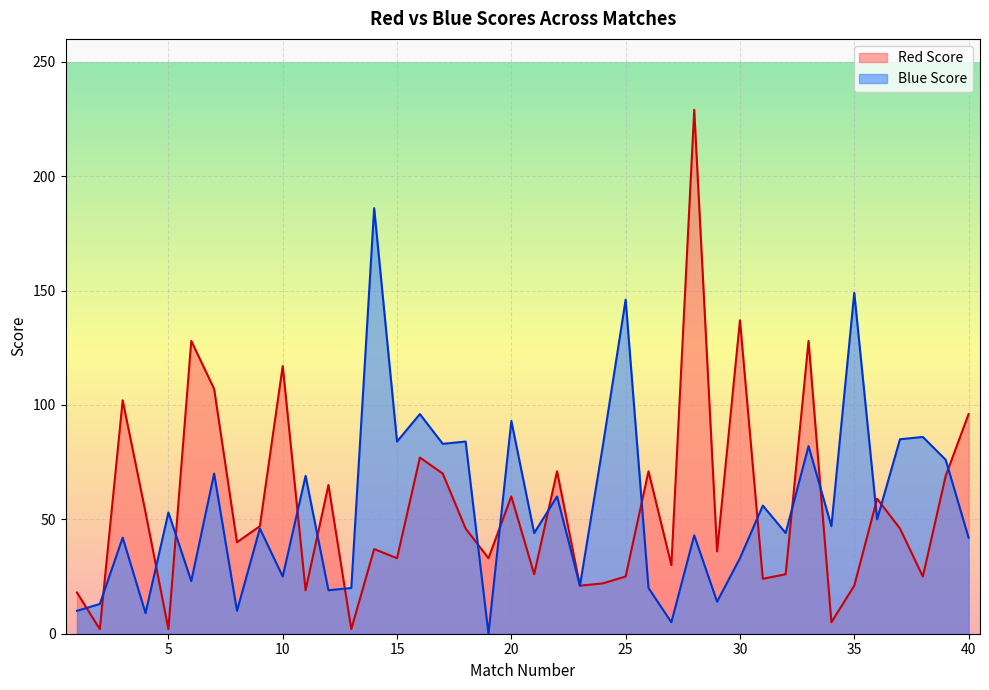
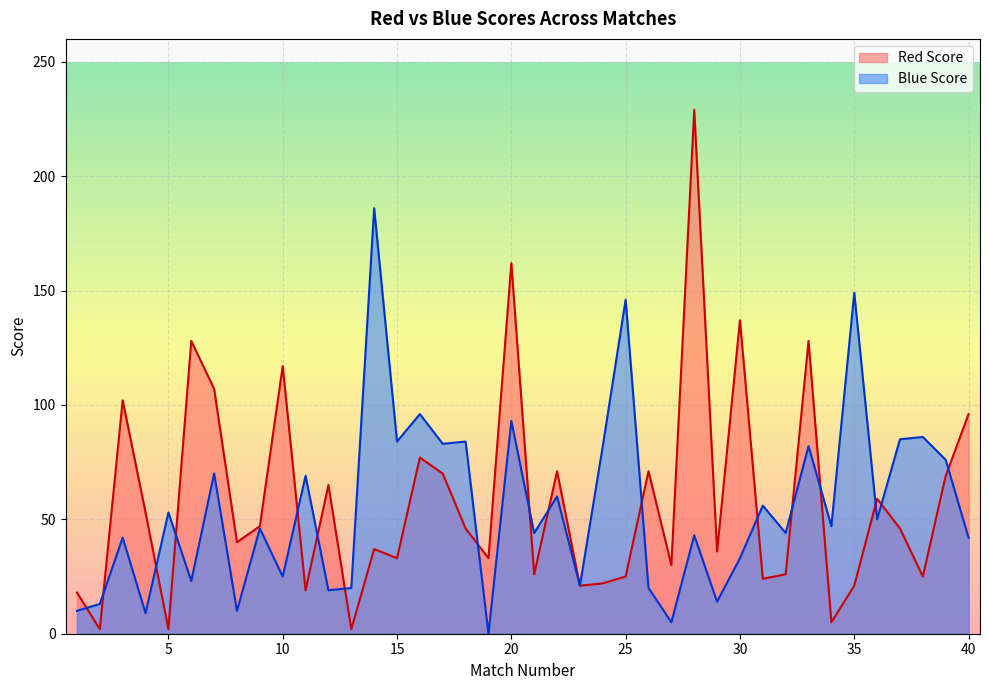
Red Score, 20: 60 -> 162
